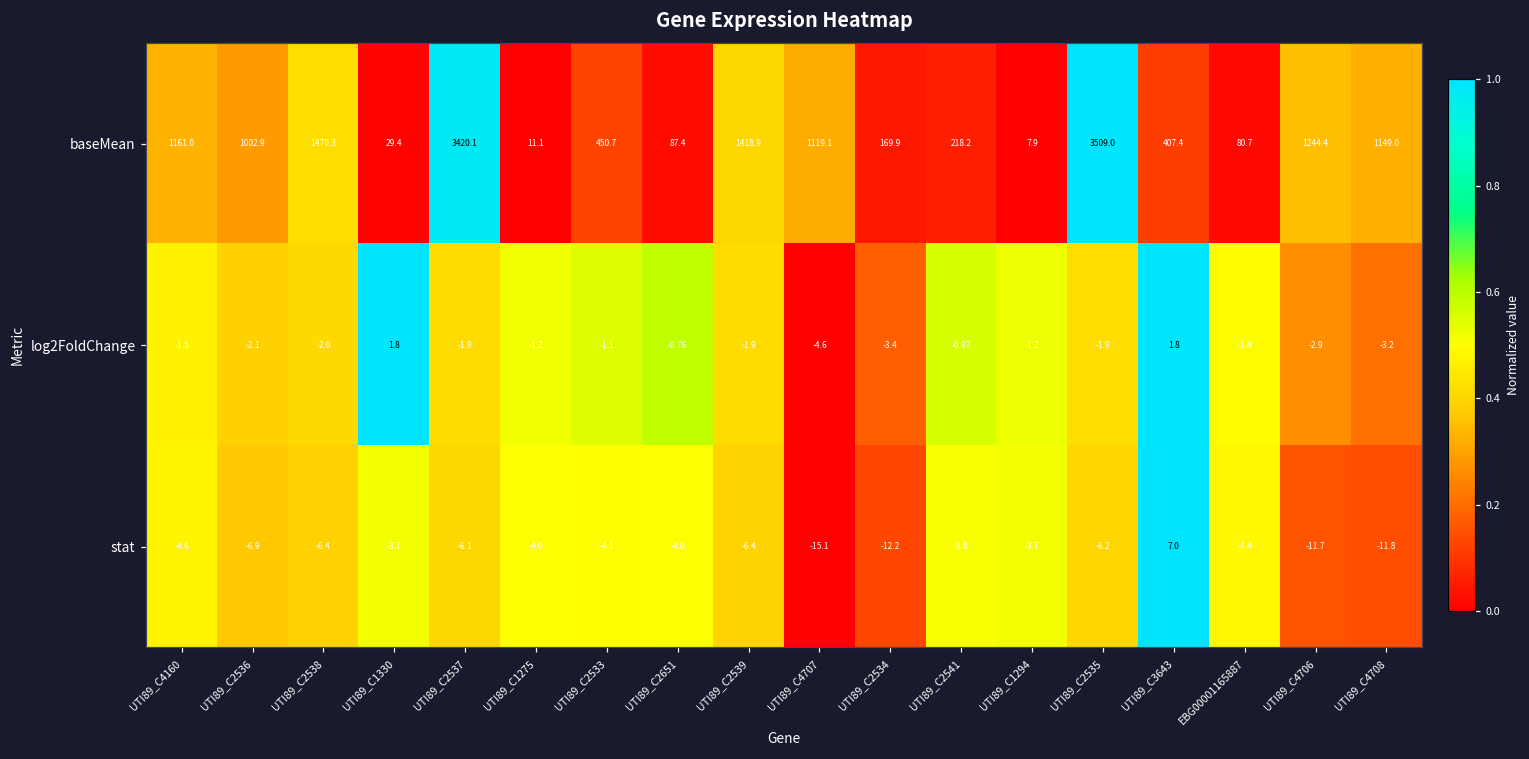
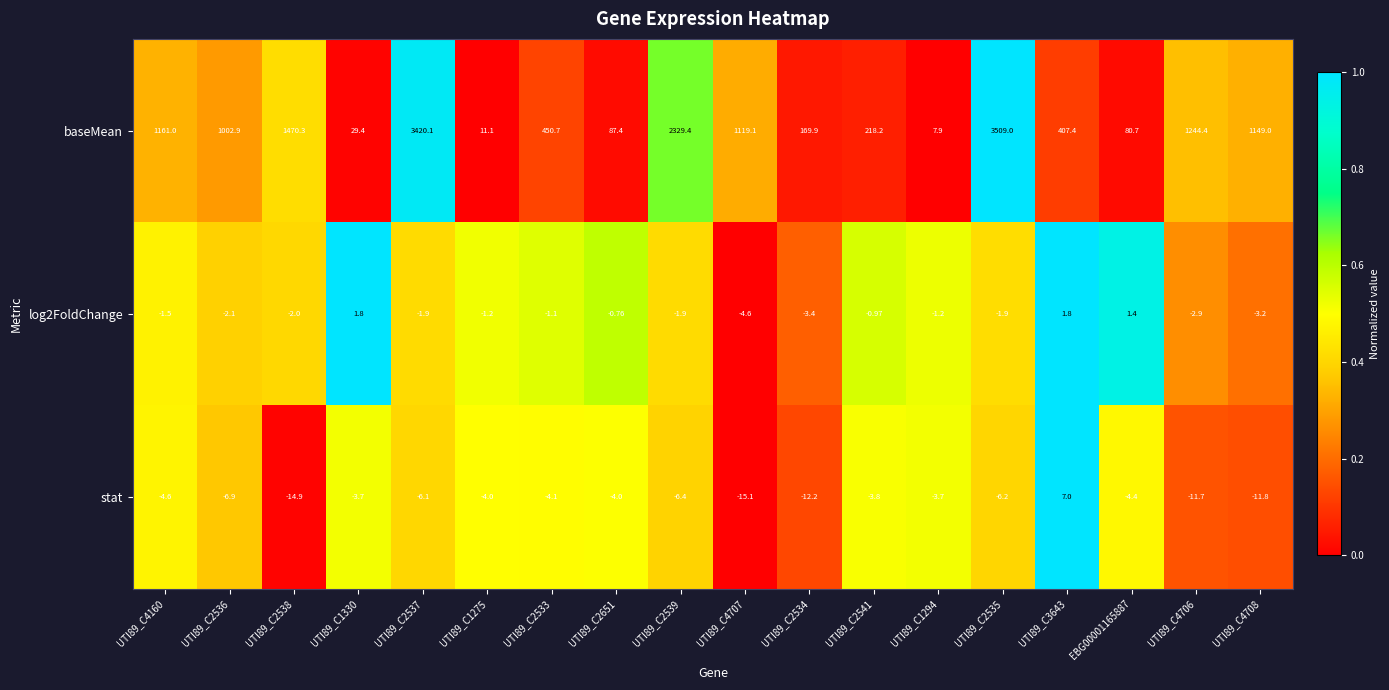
baseMean, UTI89_C2539: 1418.9 -> 2329.4
log2FoldChange, EBG00001165887: -1.4 -> 1.4
stat, UTI89_C2538: -6.4 -> -14.9
